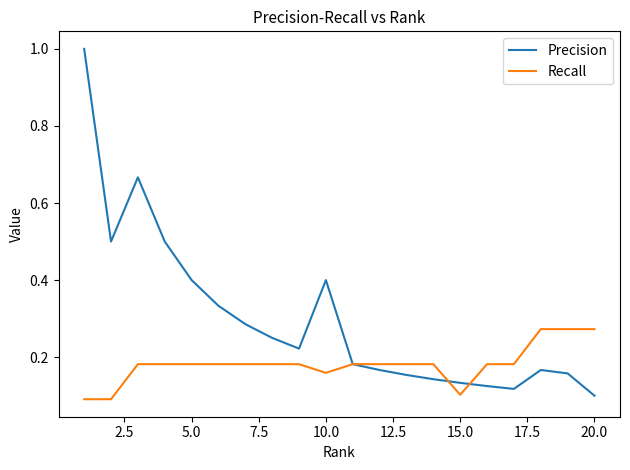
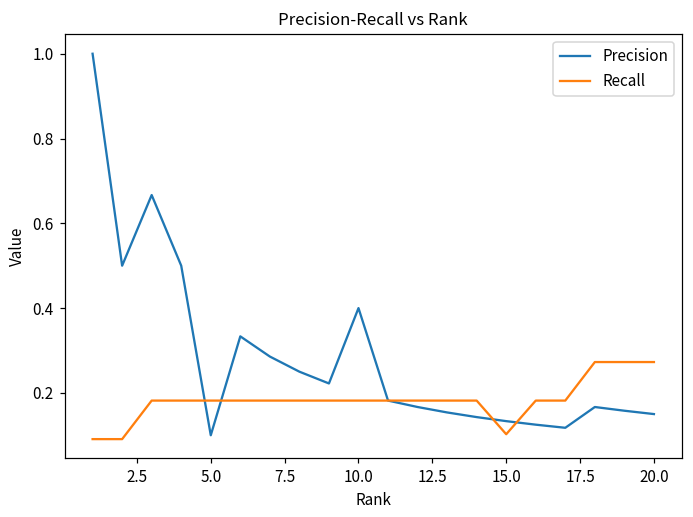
Precision, 5.0: 0.4 -> 0.1
Recall, 10.0: 0.16 -> 0.18
Precision, 20.0: 0.10 -> 0.15
